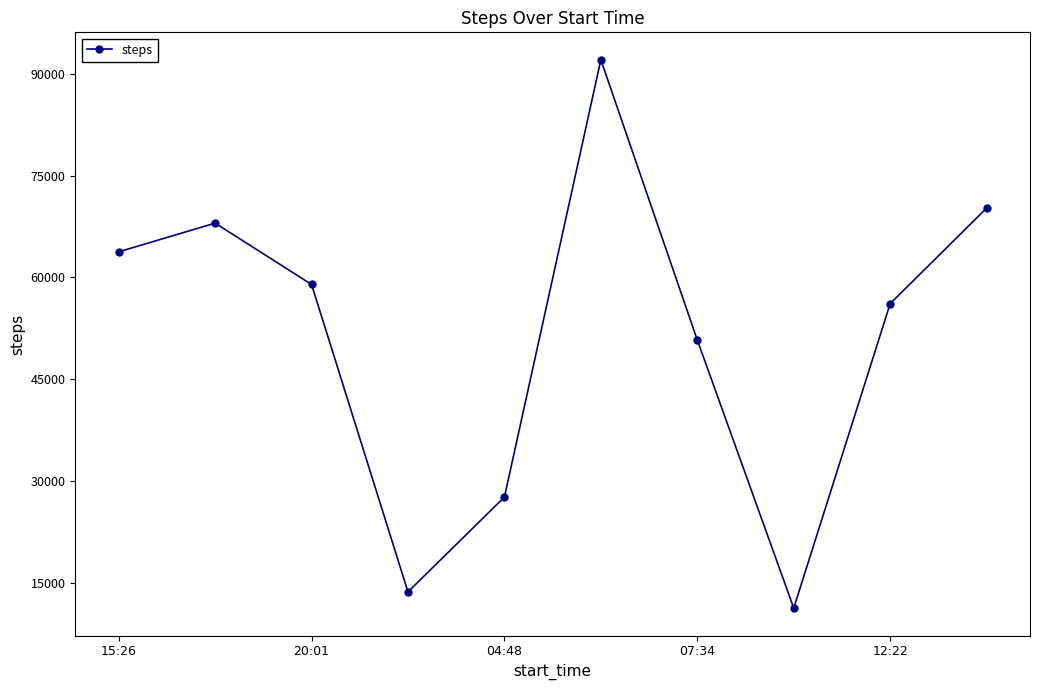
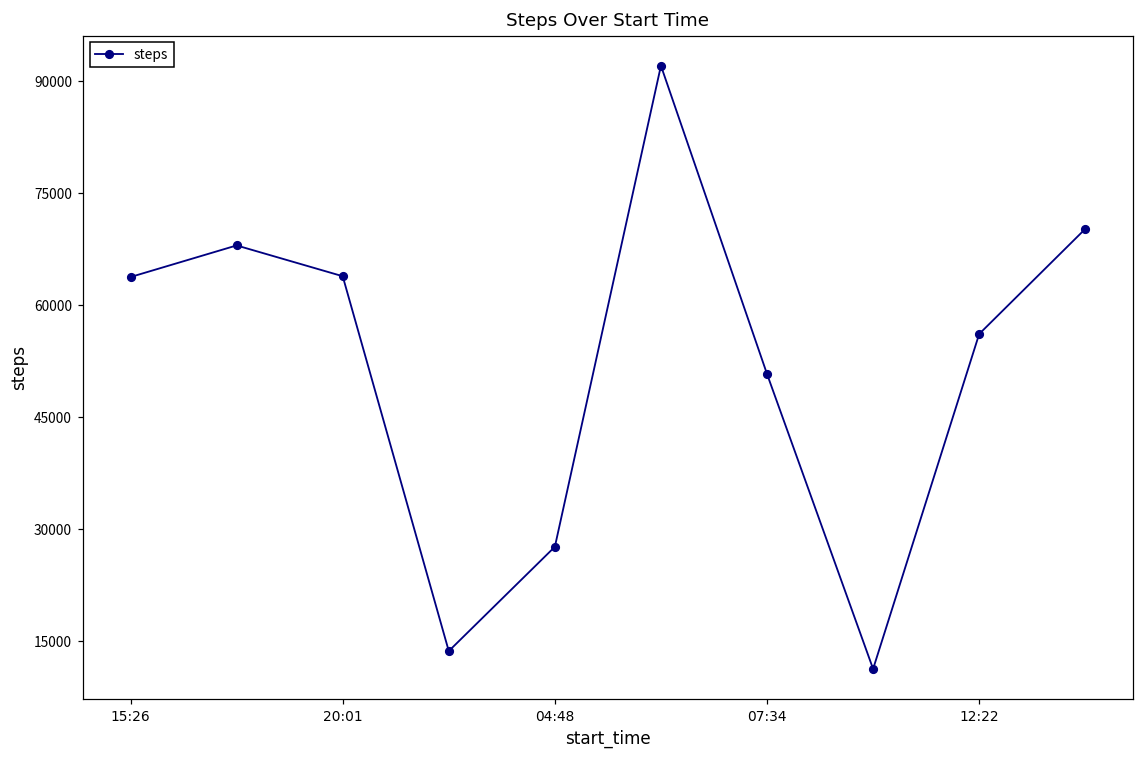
20:01: 59000 -> 64000
